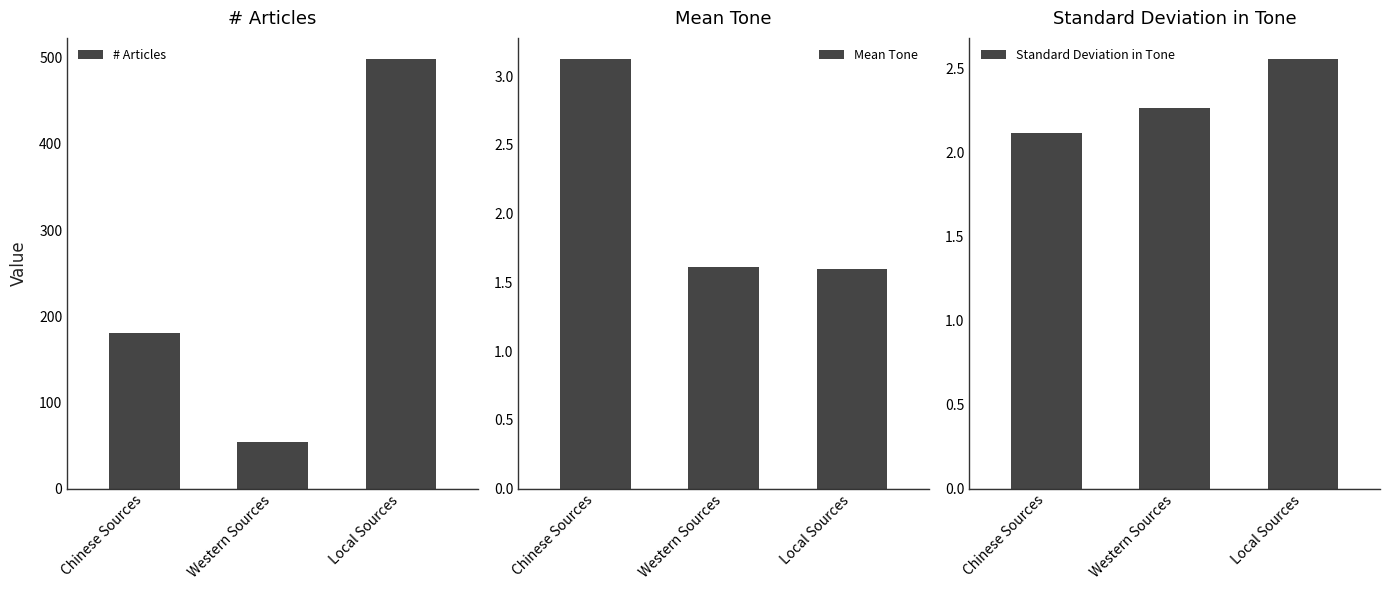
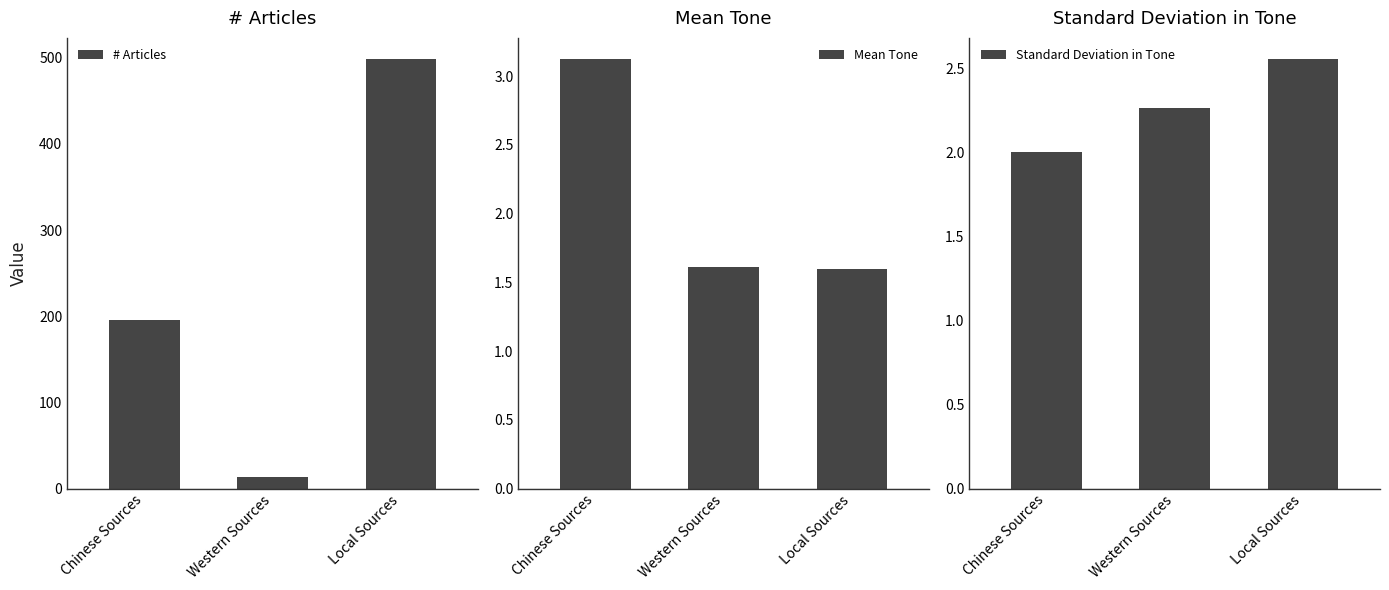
# Articles, Chinese Sources: 180 -> 200
# Articles, Western Sources: 50 -> 10
Standard Deviation in Tone, Chinese Sources: 2.12 -> 2.00
